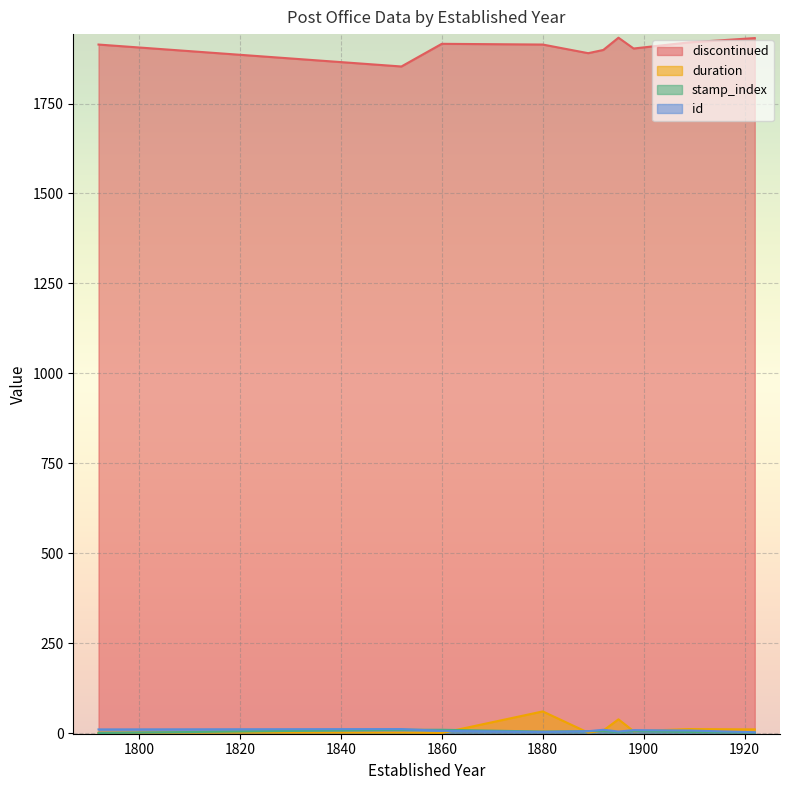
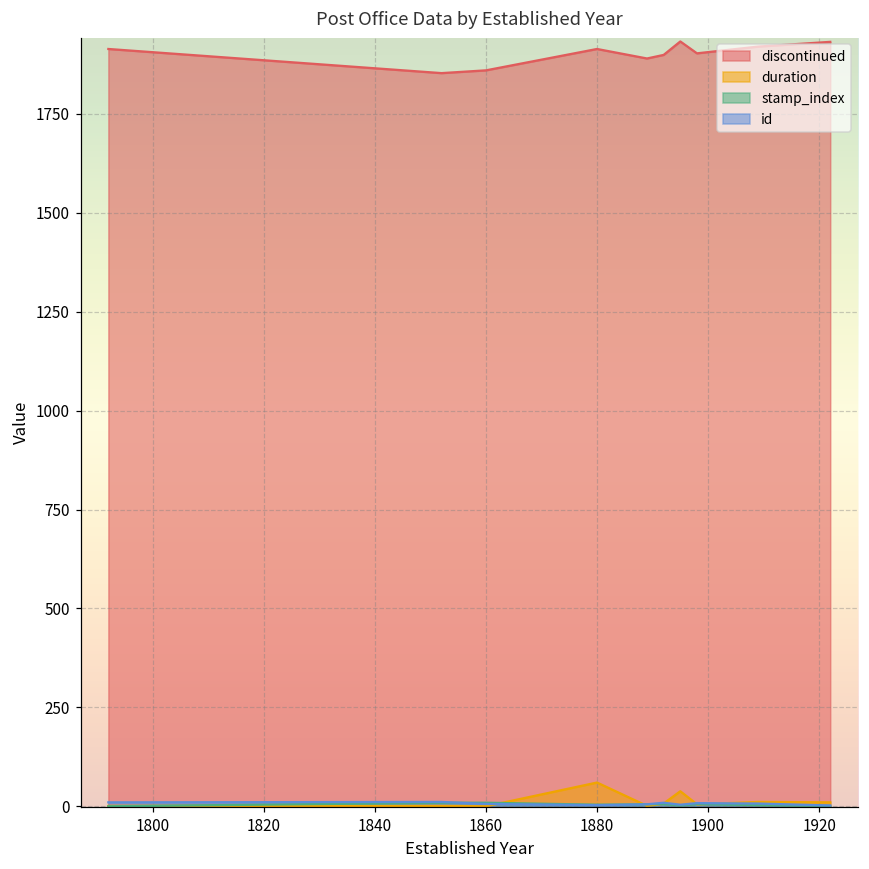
discontinued, 1860: 1920 -> 1860
